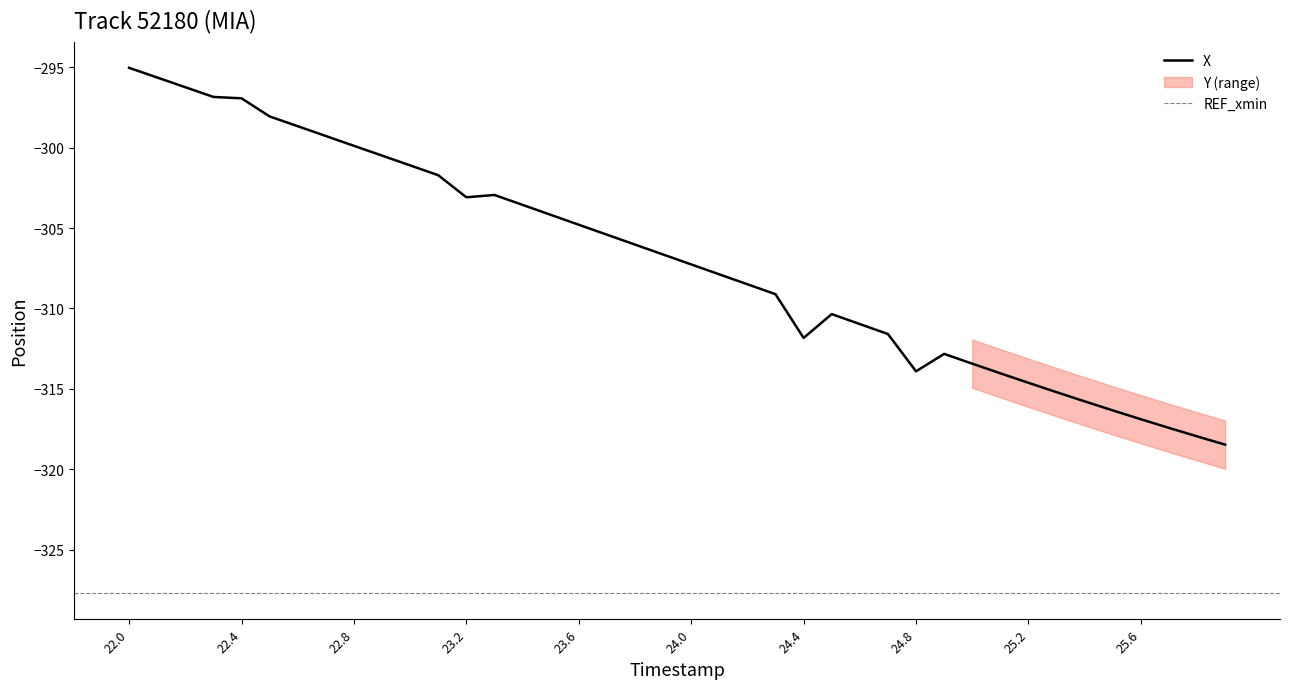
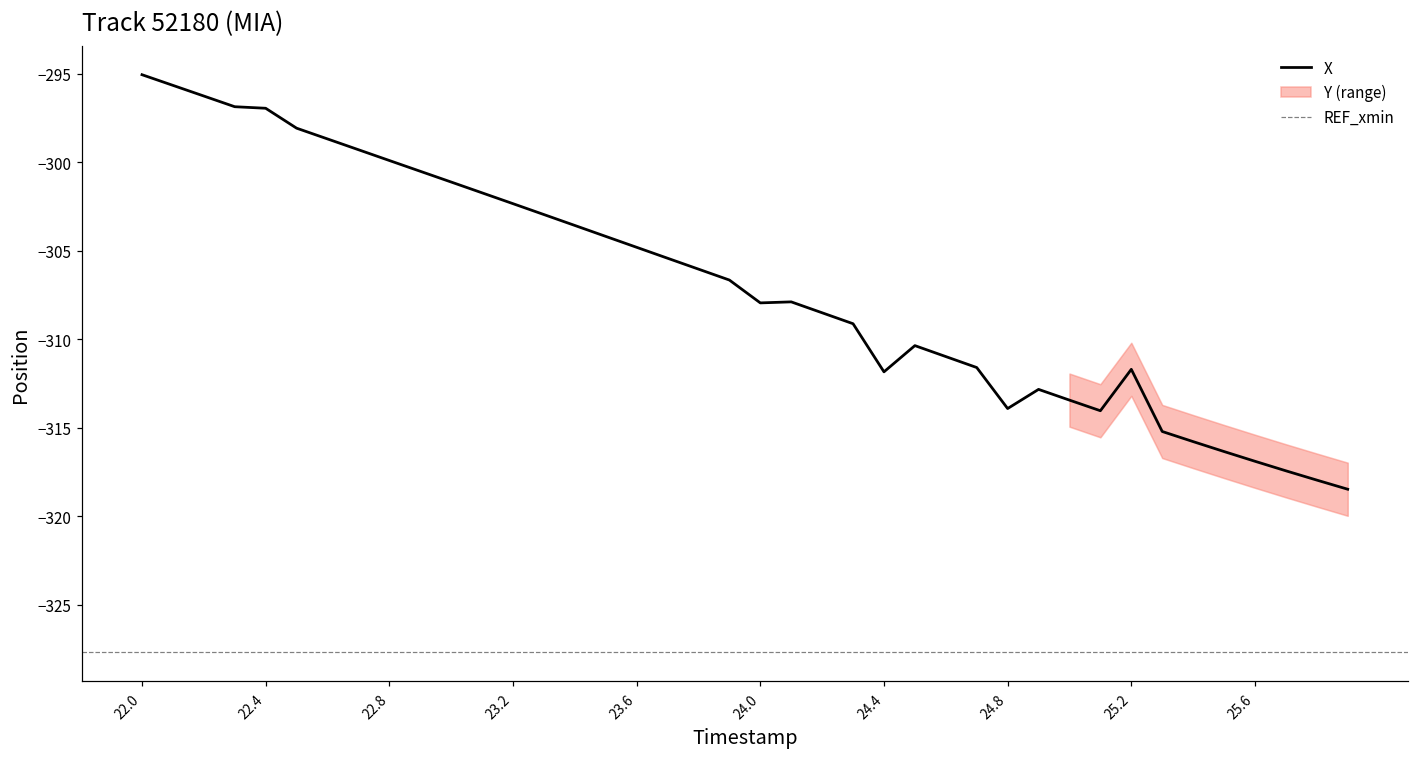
X, 23.2: -303.1 -> -302.3
X, 24.0: -307.3 -> -307.9
X, 25.2: -314.6 -> -311.7
